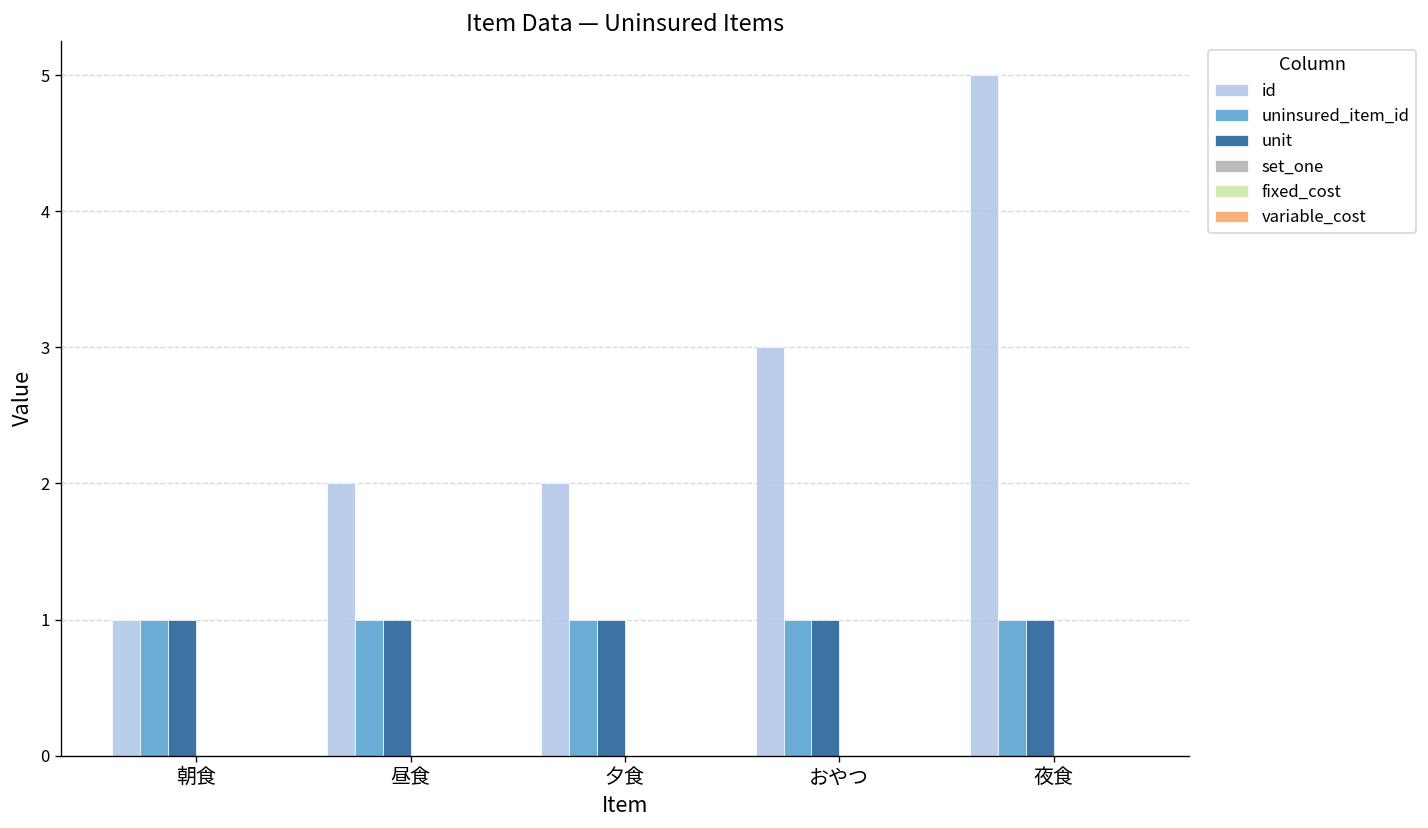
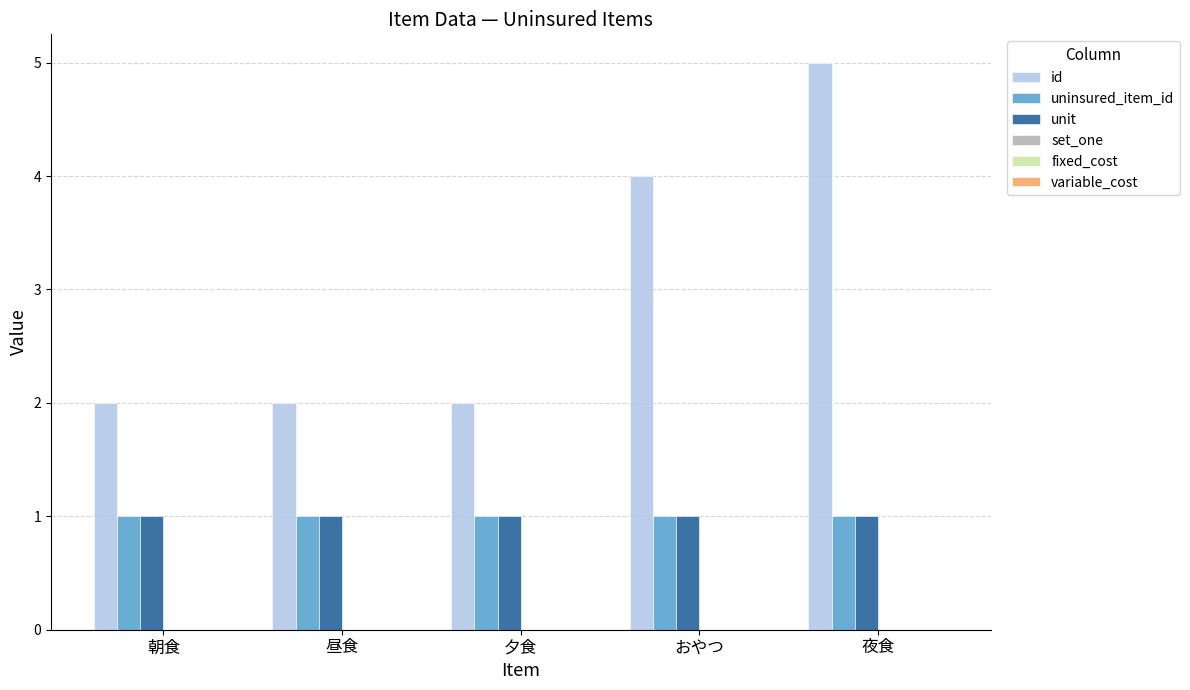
id, 朝食: 1 -> 2
id, おやつ: 3 -> 4
